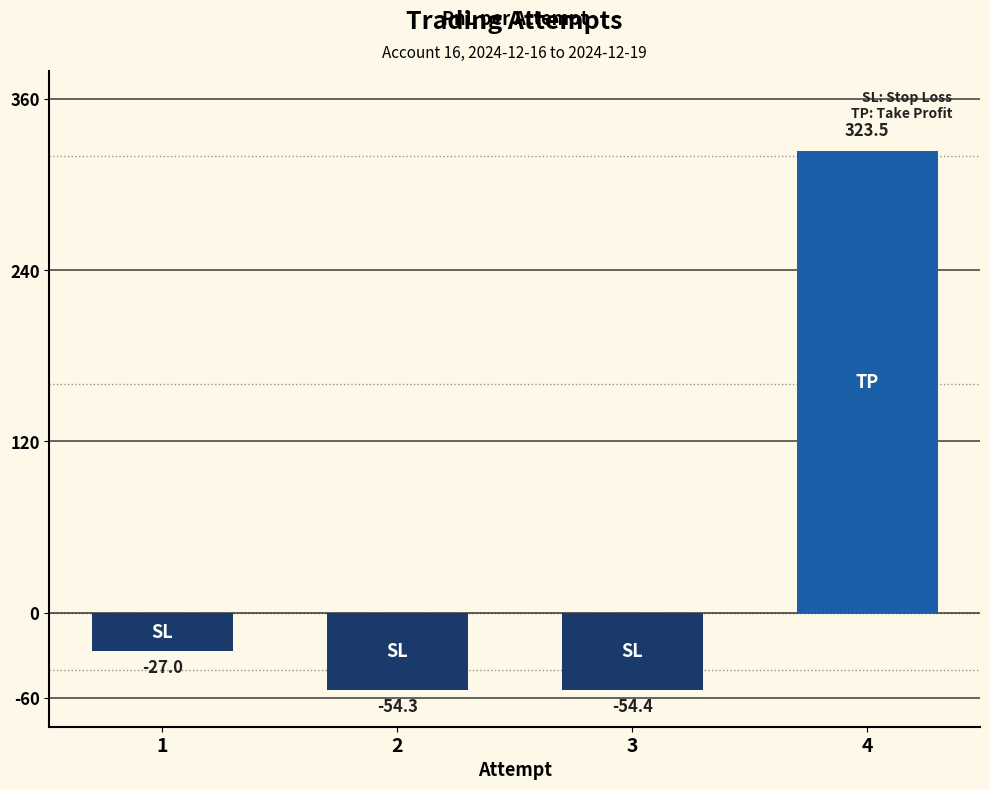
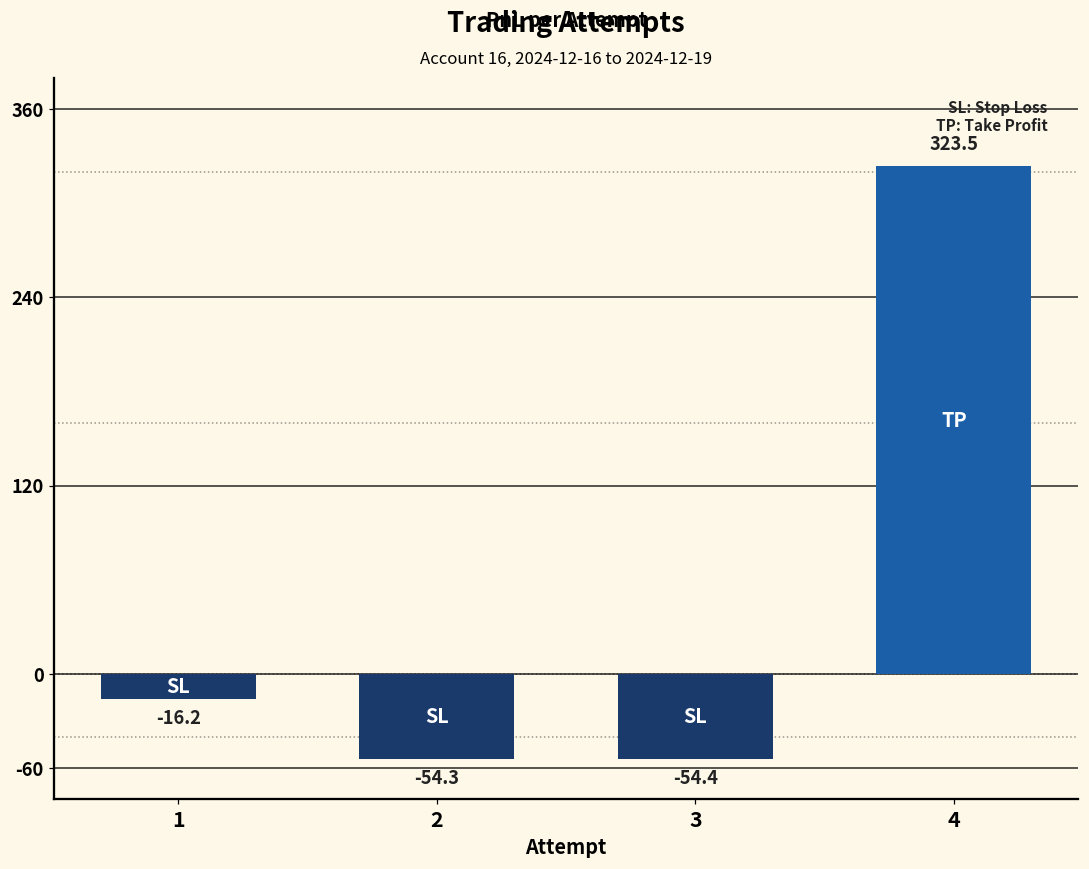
1: -27.0 -> -16.2
